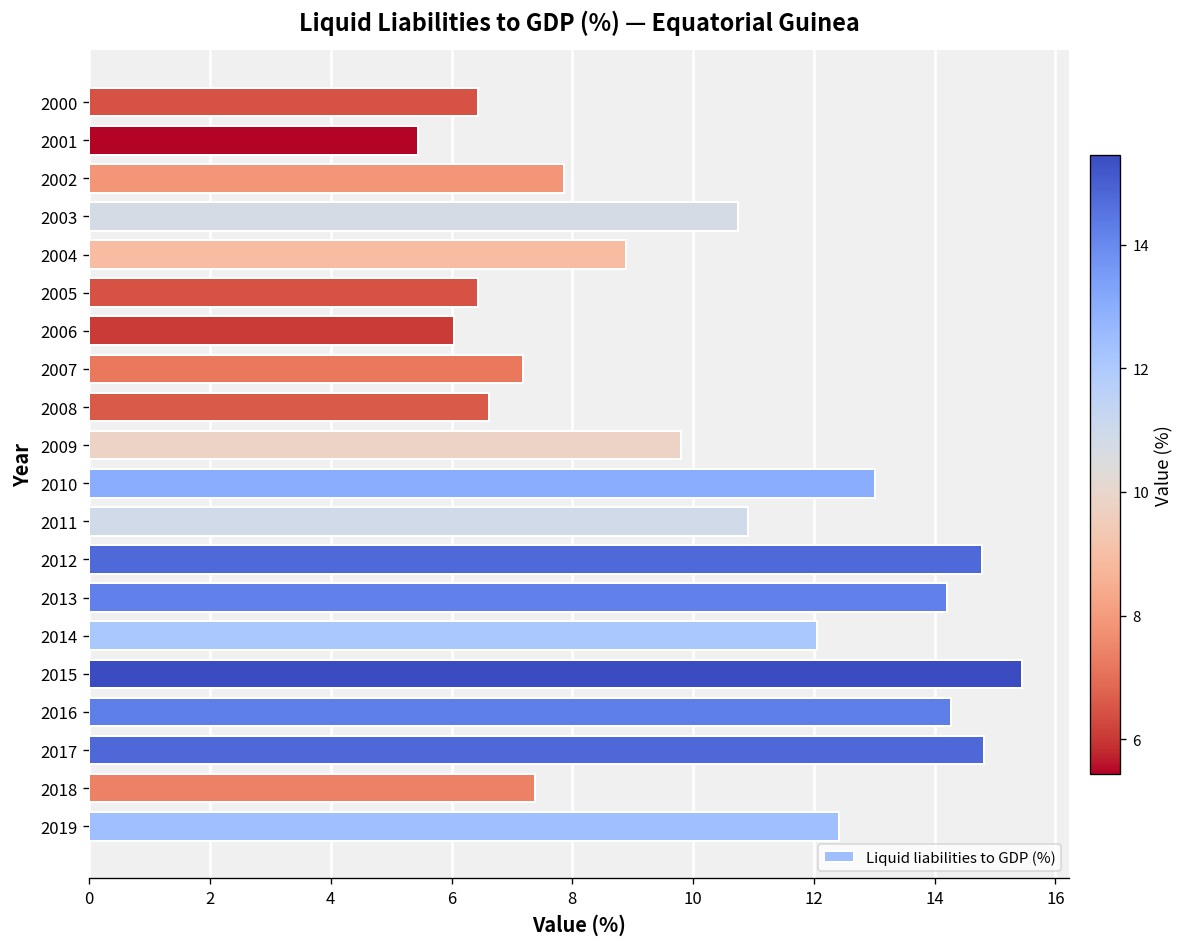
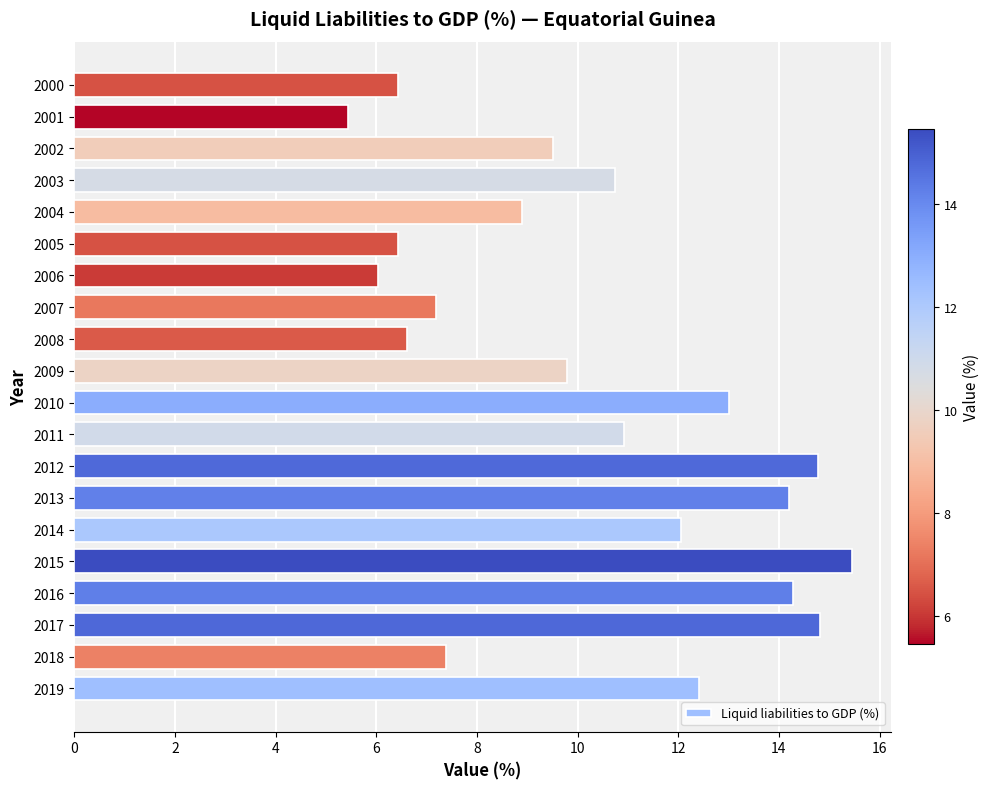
2002: 7.9 -> 9.5
